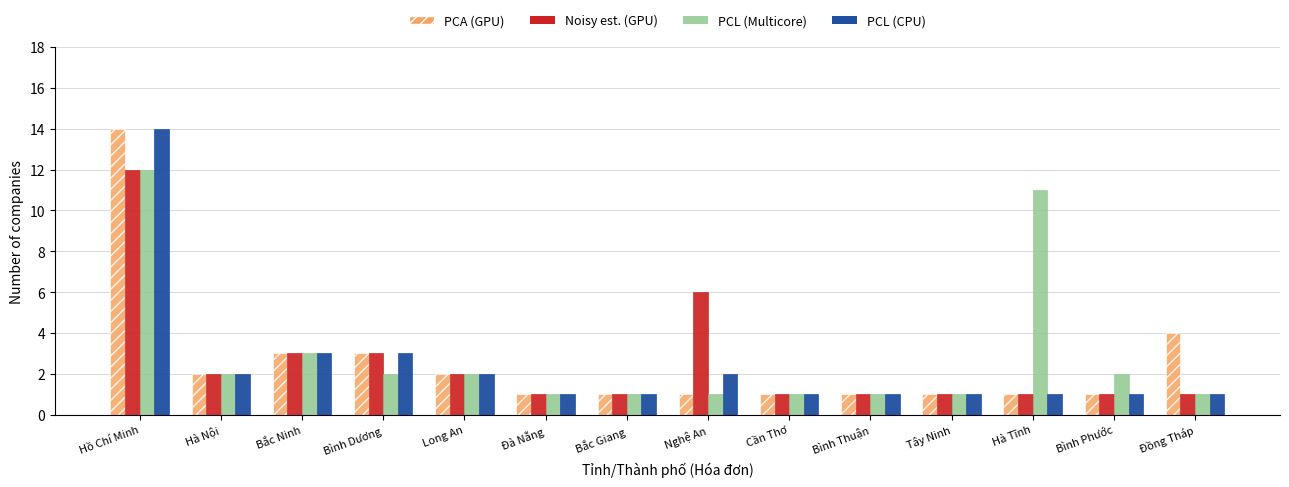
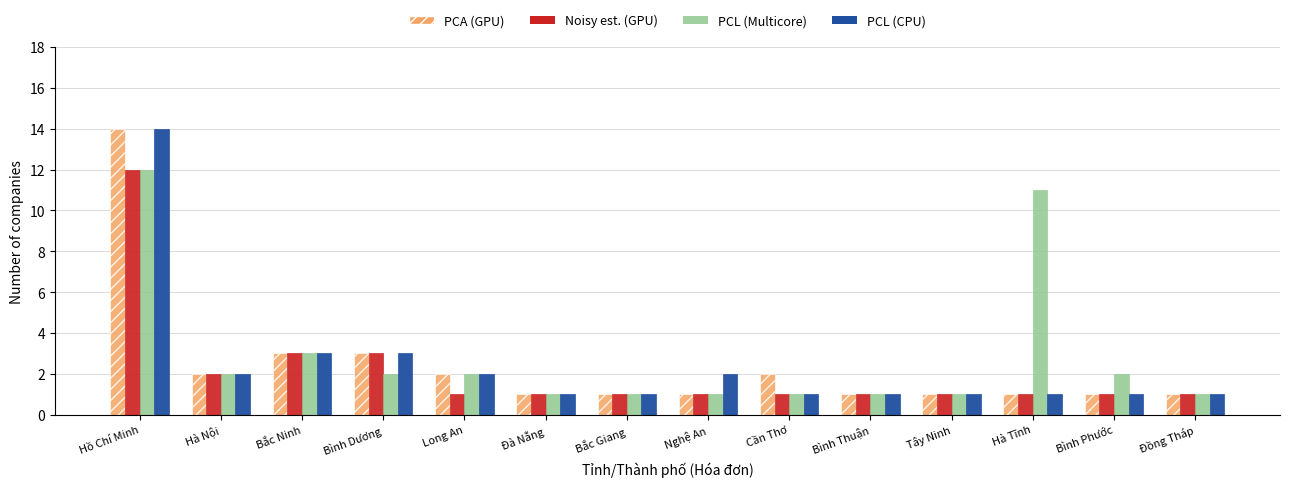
Noisy est. (GPU), Long An: 2 -> 1
Noisy est. (GPU), Nghệ An: 6 -> 1
PCA (GPU), Cần Thơ: 1 -> 2
PCA (GPU), Đồng Tháp: 4 -> 1
